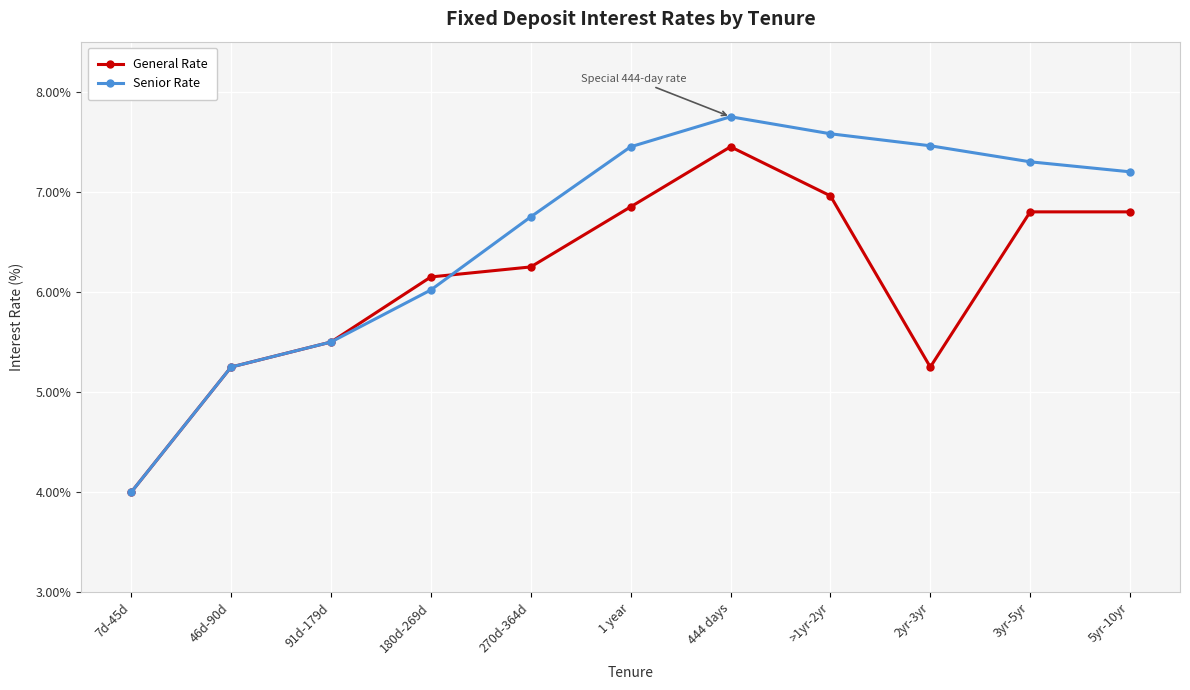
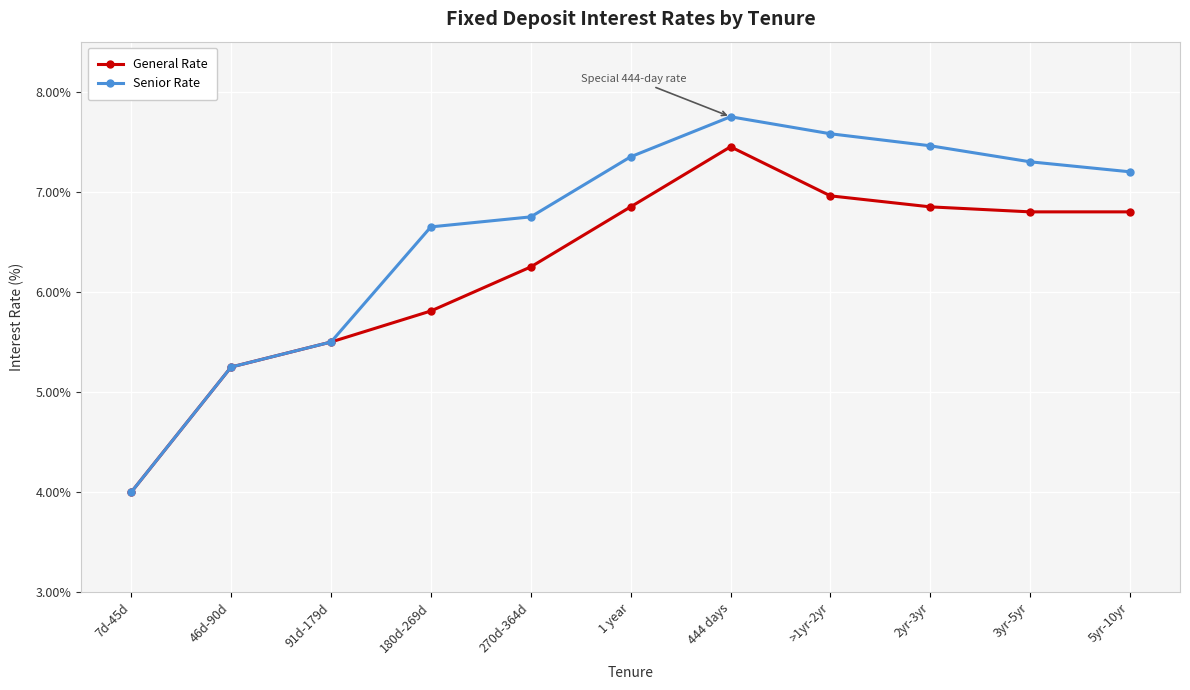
General Rate, 180d-269d: 6.15% -> 5.81%
Senior Rate, 180d-269d: 6.02% -> 6.65%
Senior Rate, 1 year: 7.45% -> 7.35%
General Rate, 2yr-3yr: 5.25% -> 6.85%
